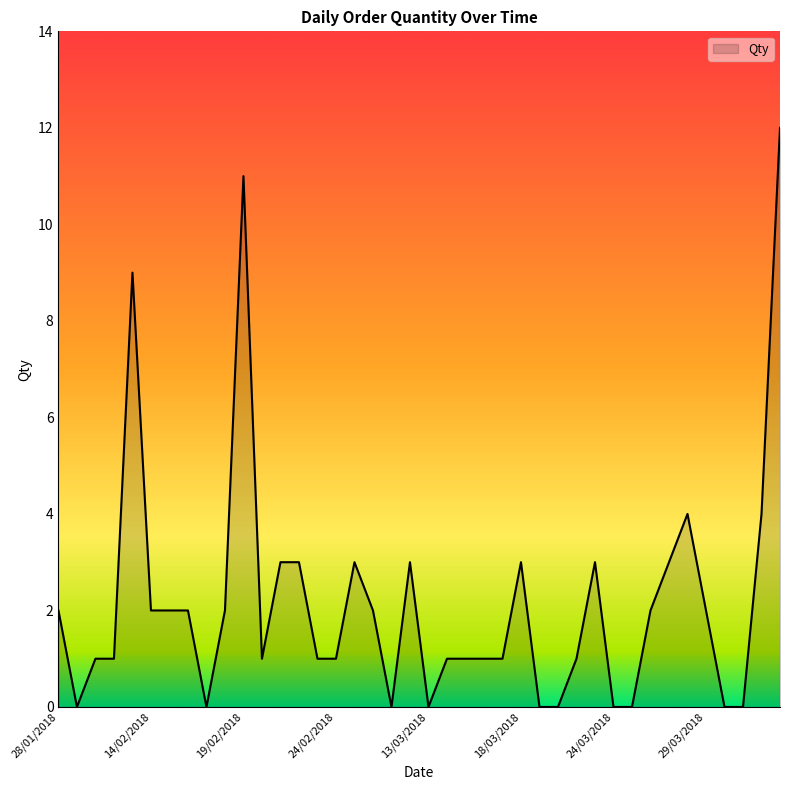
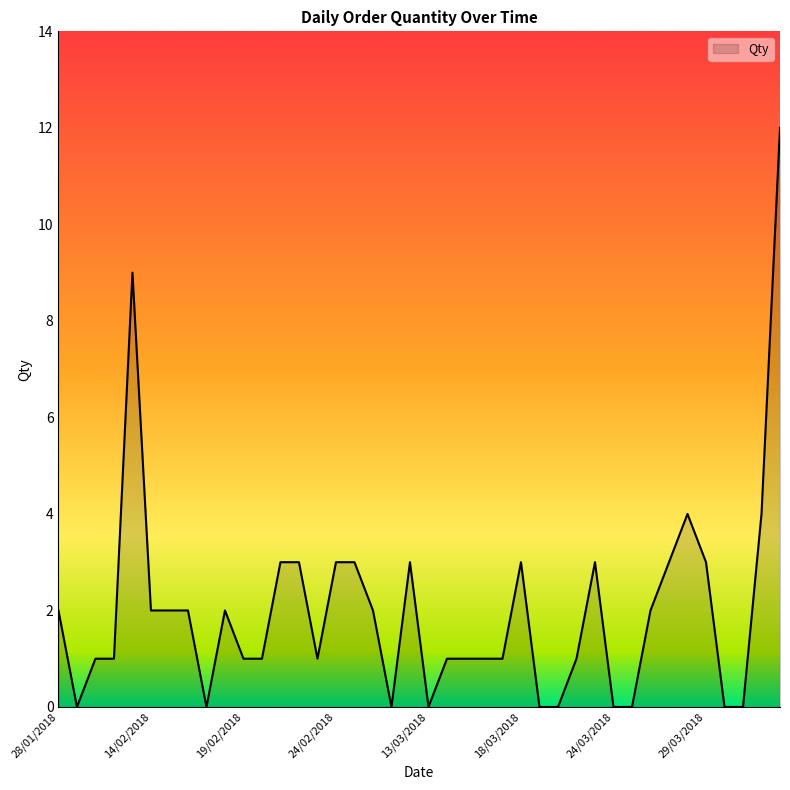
19/02/2018: 11 -> 1
24/02/2018: 1 -> 3
29/03/2018: 2 -> 3
